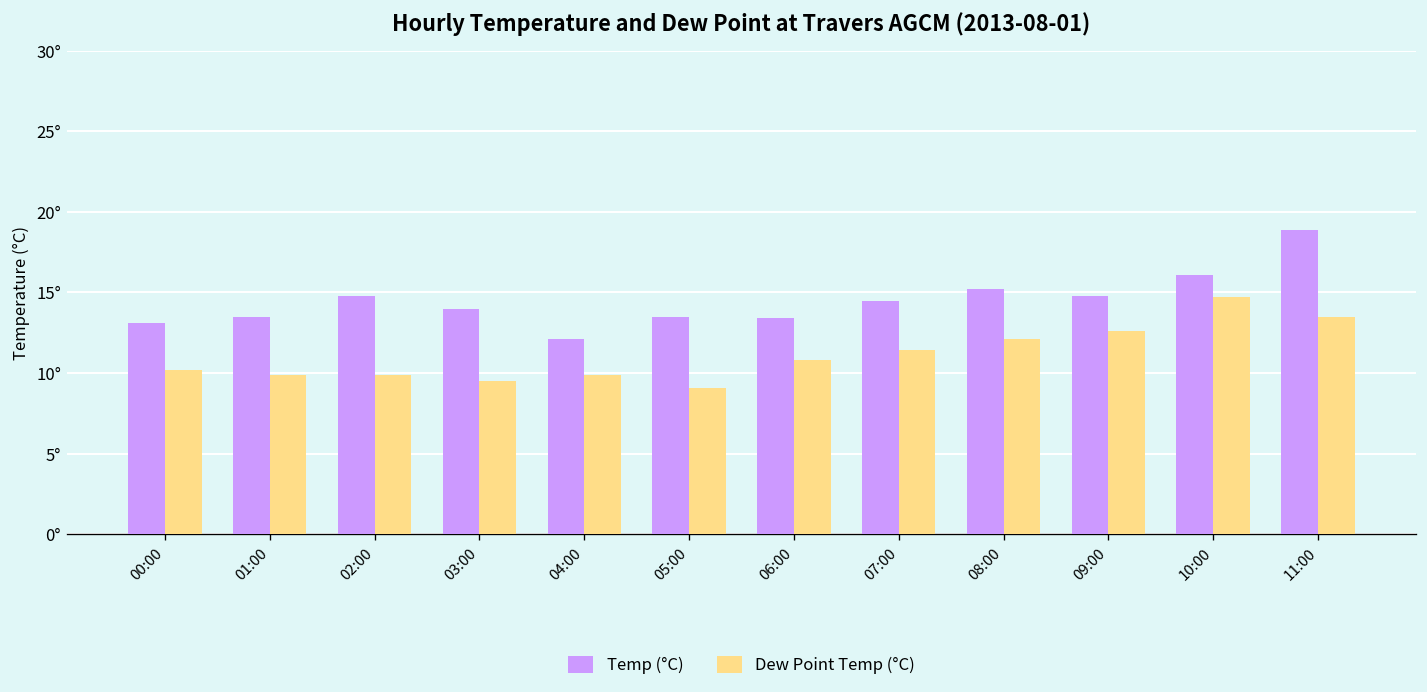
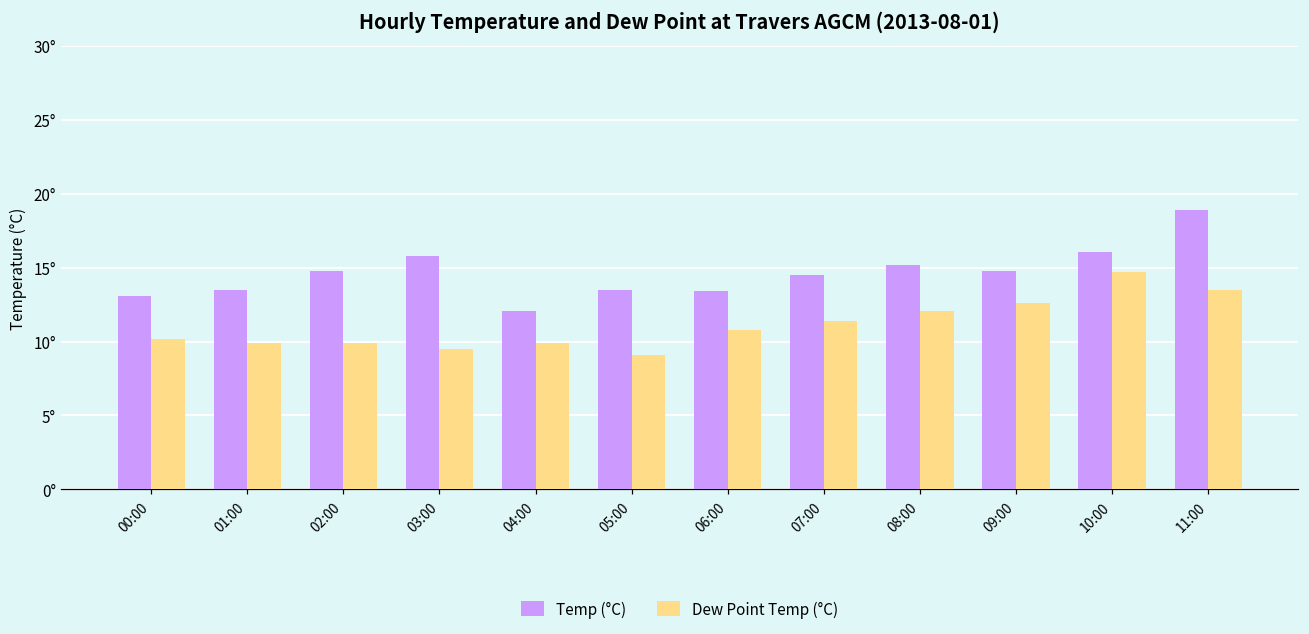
Temp (°C), 03:00: 14.0° -> 15.8°
